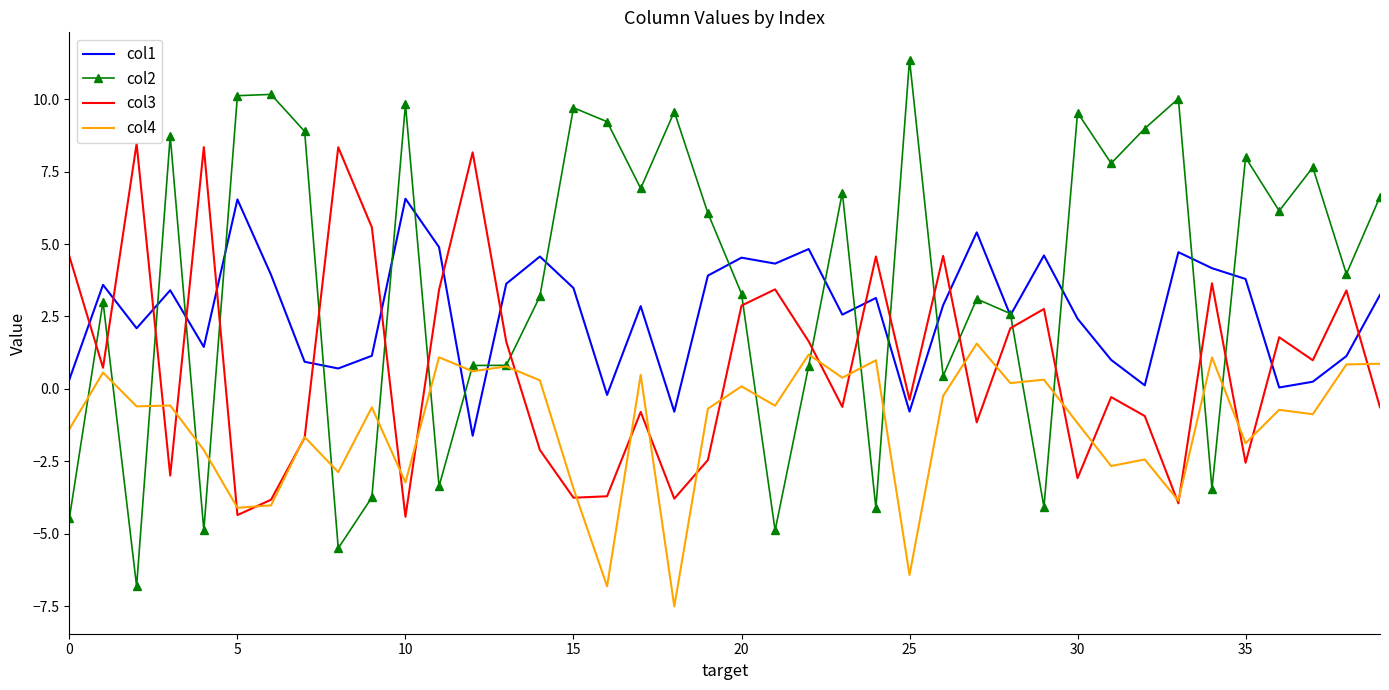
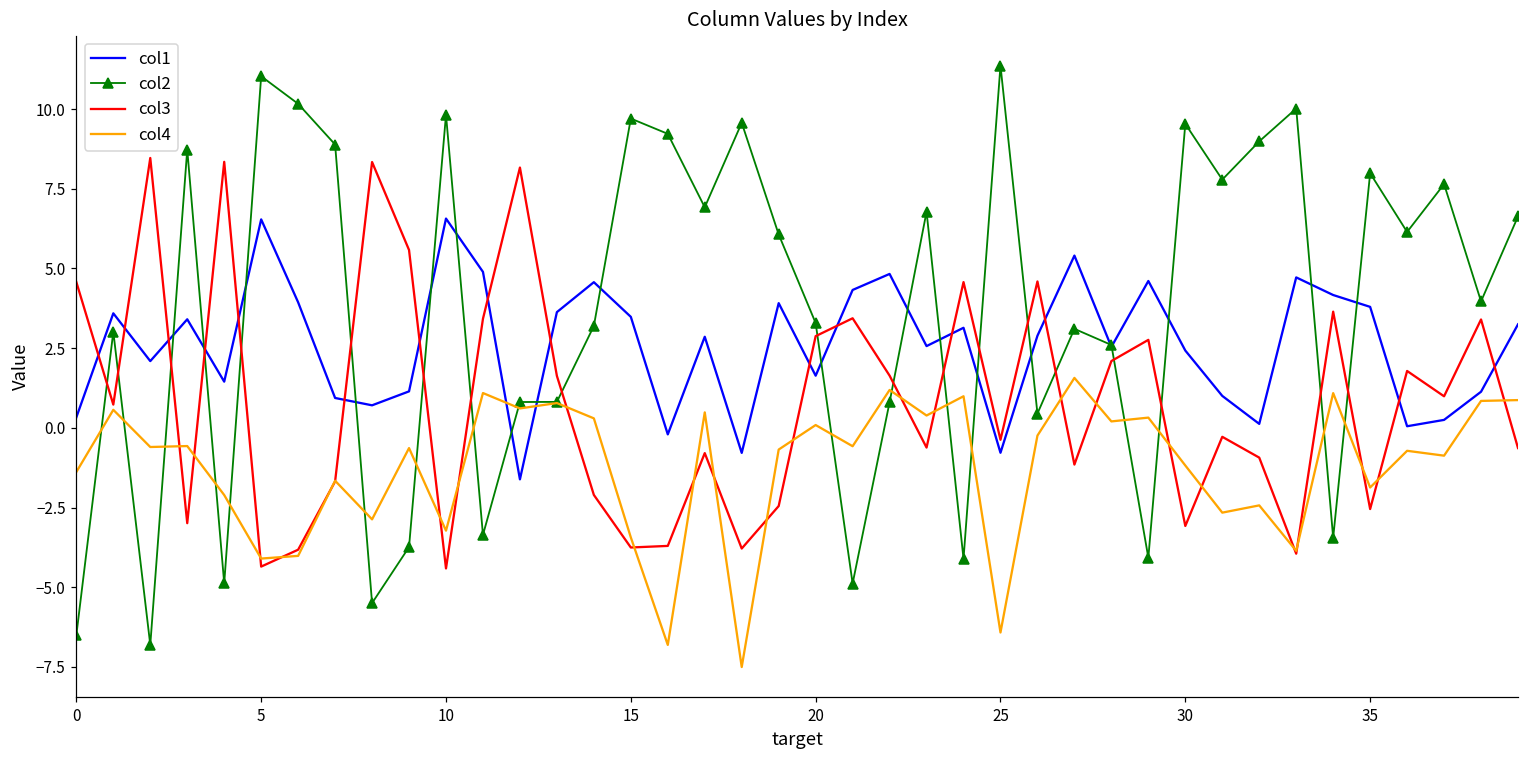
col2, 0: -4.5 -> -6.5
col2, 5: 10.1 -> 11.0
col1, 20: 4.5 -> 1.6
